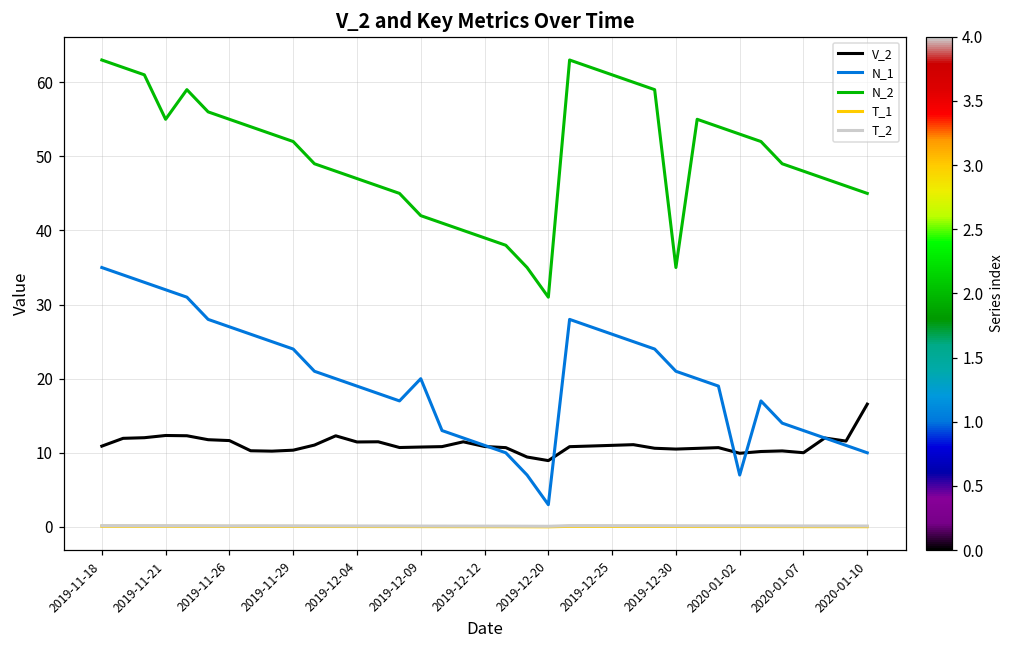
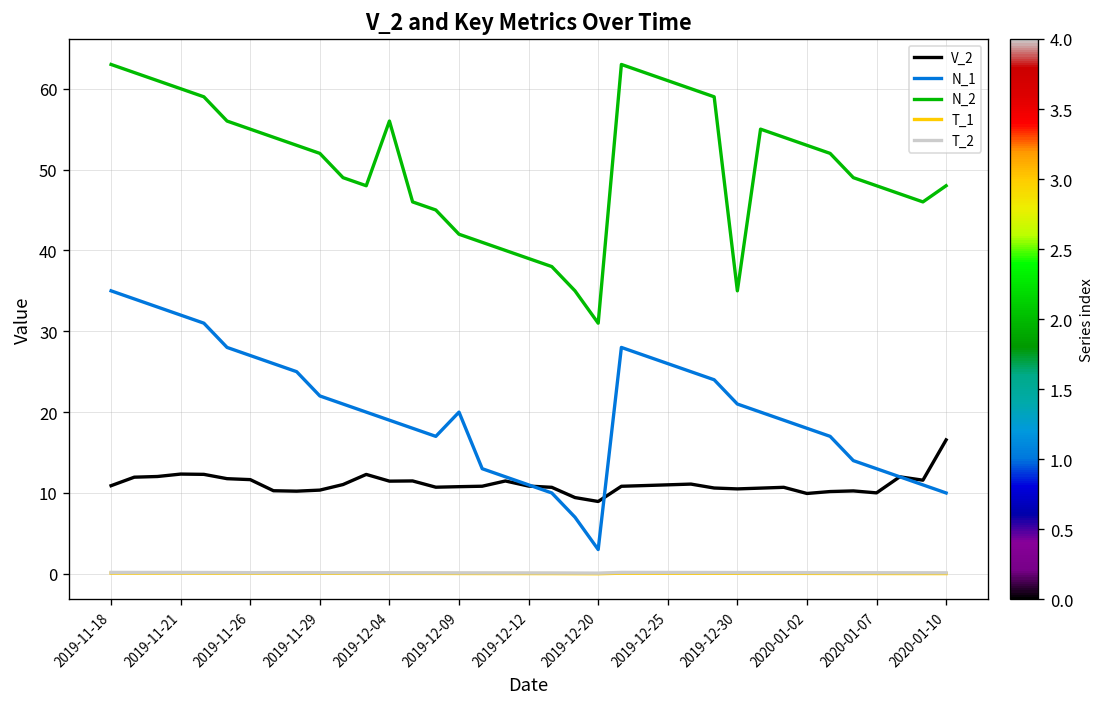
N_2, 2019-11-21: 55 -> 60
N_1, 2019-11-29: 24 -> 22
N_2, 2019-12-04: 47 -> 56
N_1, 2020-01-02: 7 -> 18
N_2, 2020-01-10: 45 -> 48
